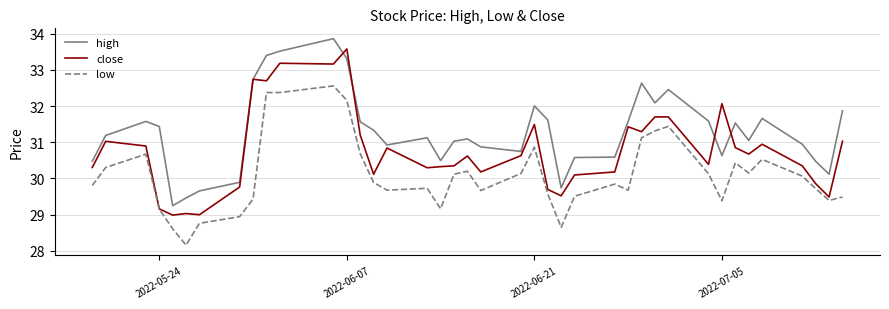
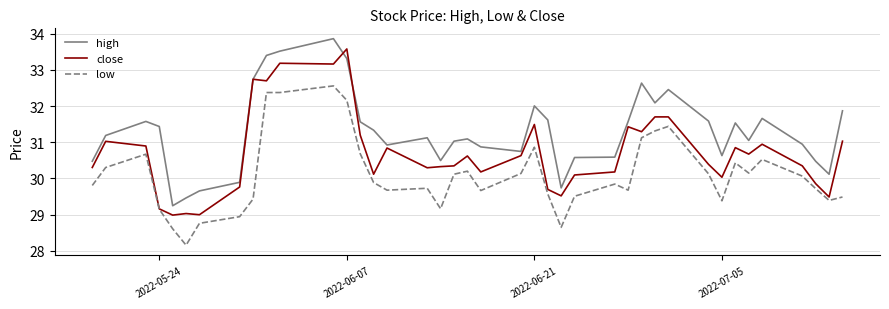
close, 2022-07-05: 32.1 -> 30.0
